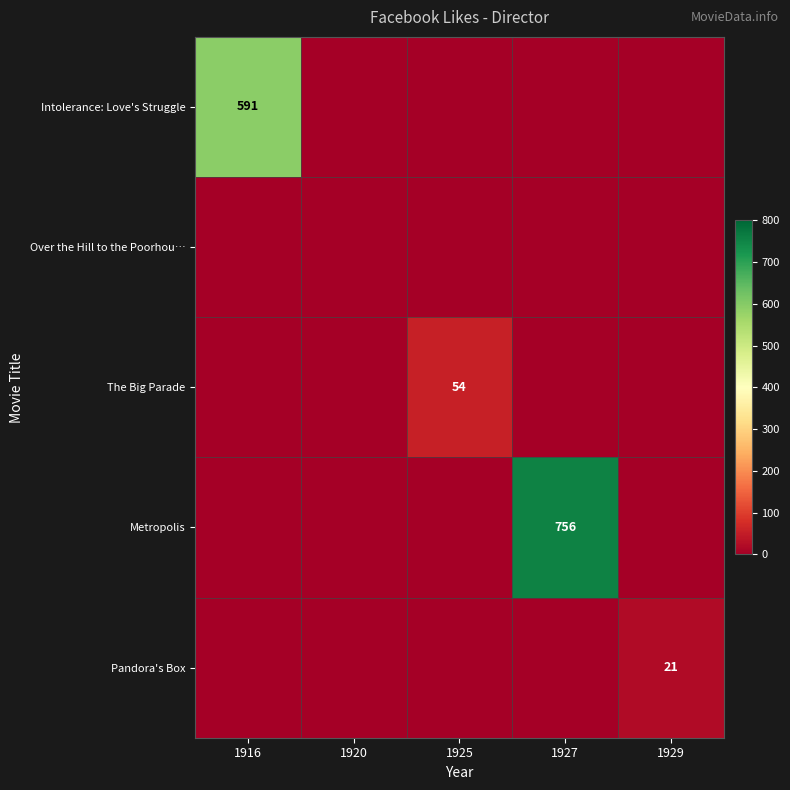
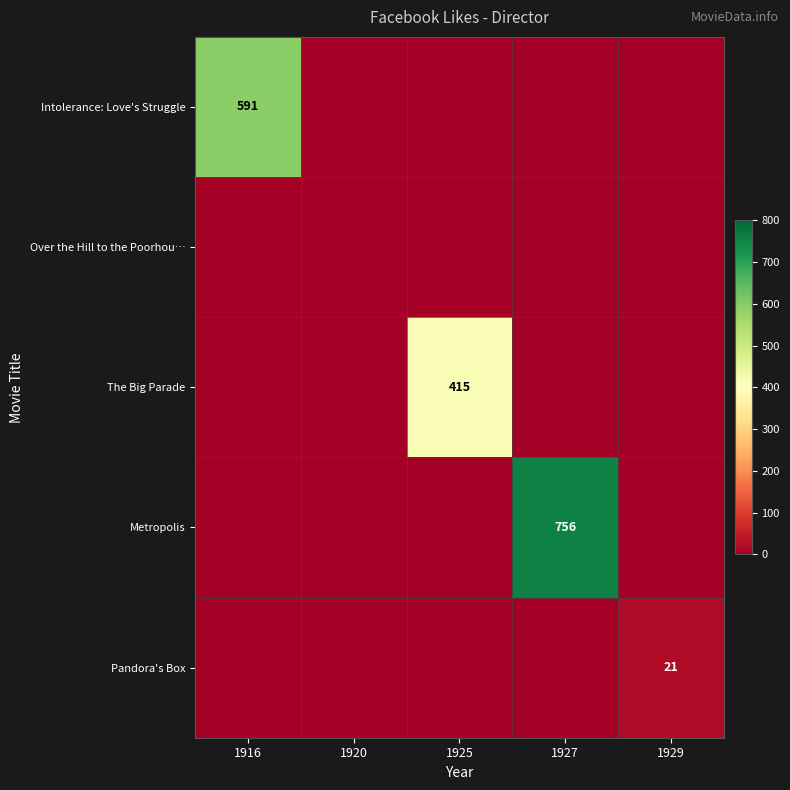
The Big Parade, 1925: 54 -> 415
